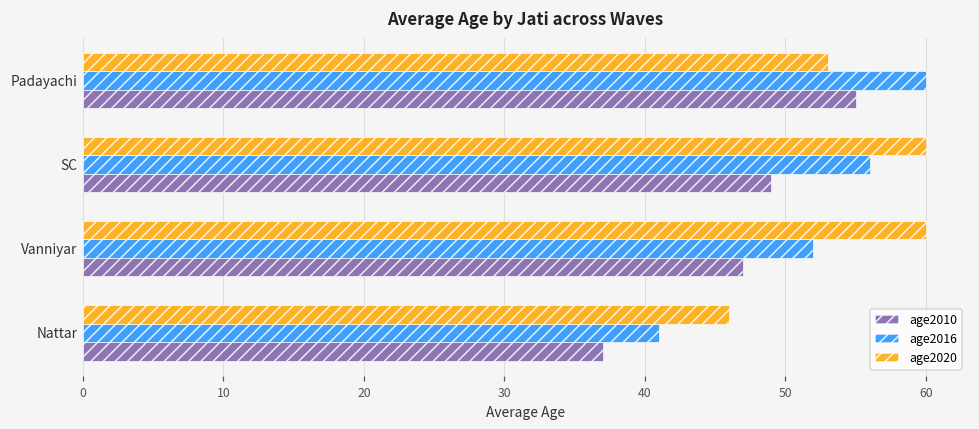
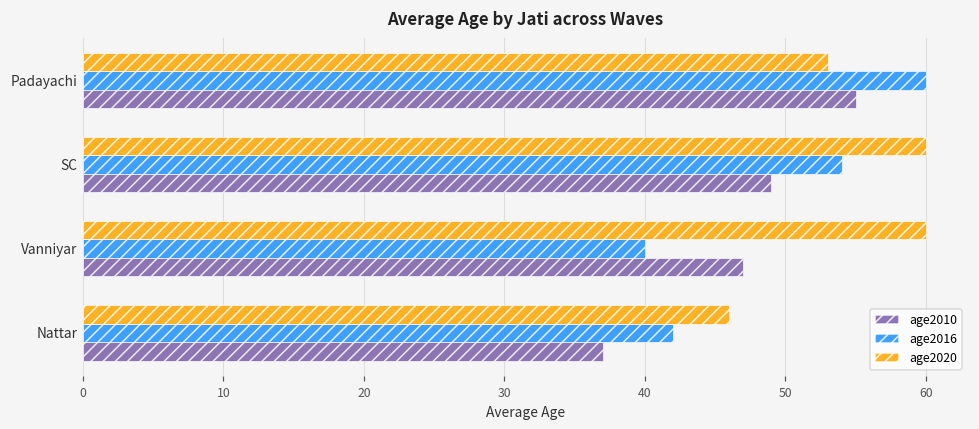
age2016, SC: 56 -> 54
age2016, Vanniyar: 52 -> 40
age2016, Nattar: 41 -> 42
